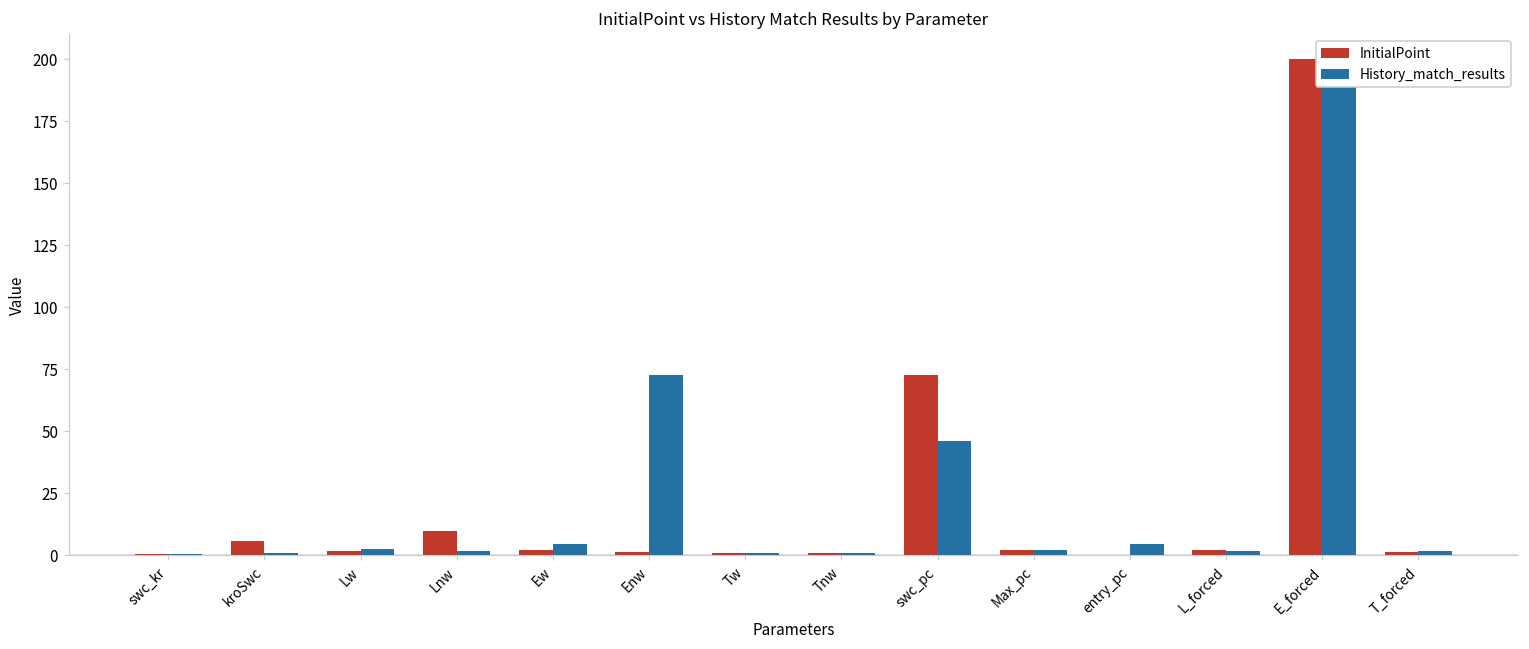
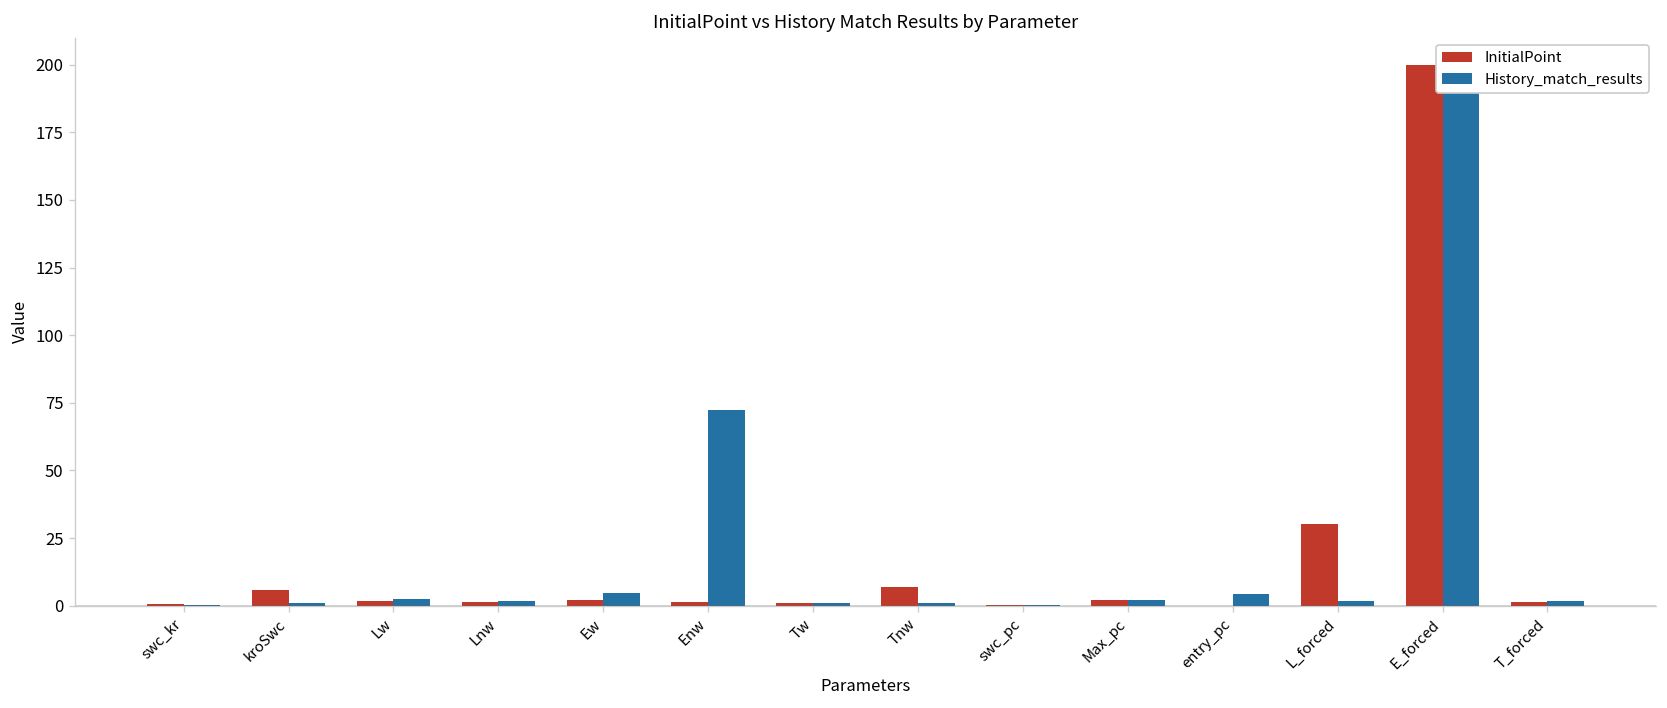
InitialPoint, Lnw: 10 -> 2
InitialPoint, Tnw: 1 -> 7
InitialPoint, swc_pc: 73 -> 0
History_match_results, swc_pc: 46 -> 0
InitialPoint, L_forced: 2 -> 30
